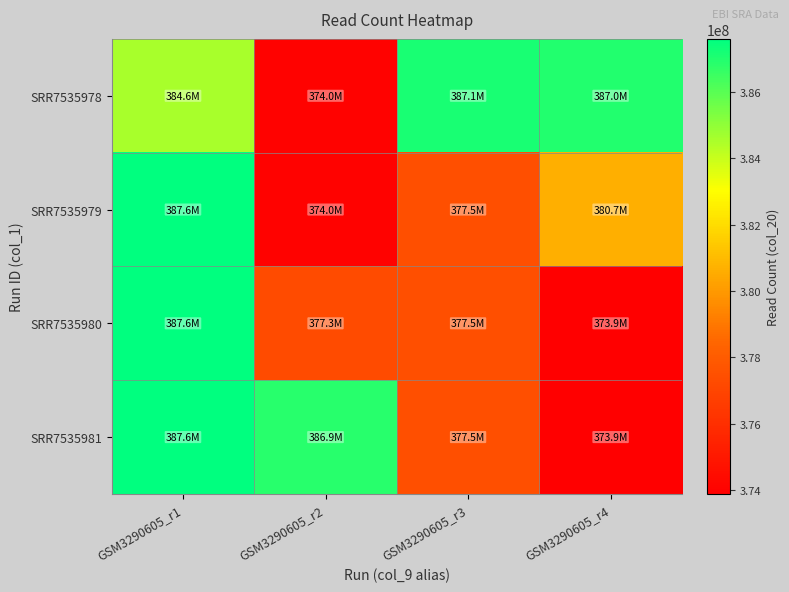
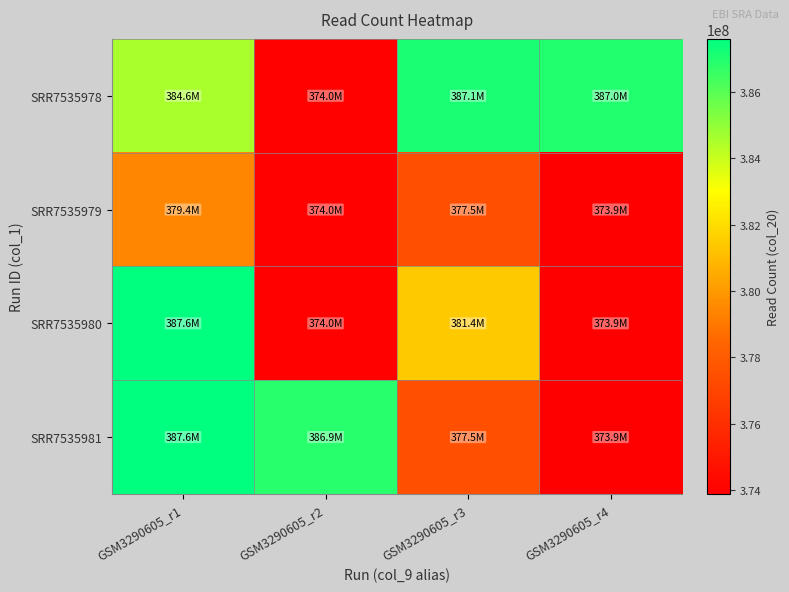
SRR7535979, GSM3290605_r1: 387.6M -> 379.4M
SRR7535979, GSM3290605_r4: 380.7M -> 373.9M
SRR7535980, GSM3290605_r2: 377.3M -> 374.0M
SRR7535980, GSM3290605_r3: 377.5M -> 381.4M
